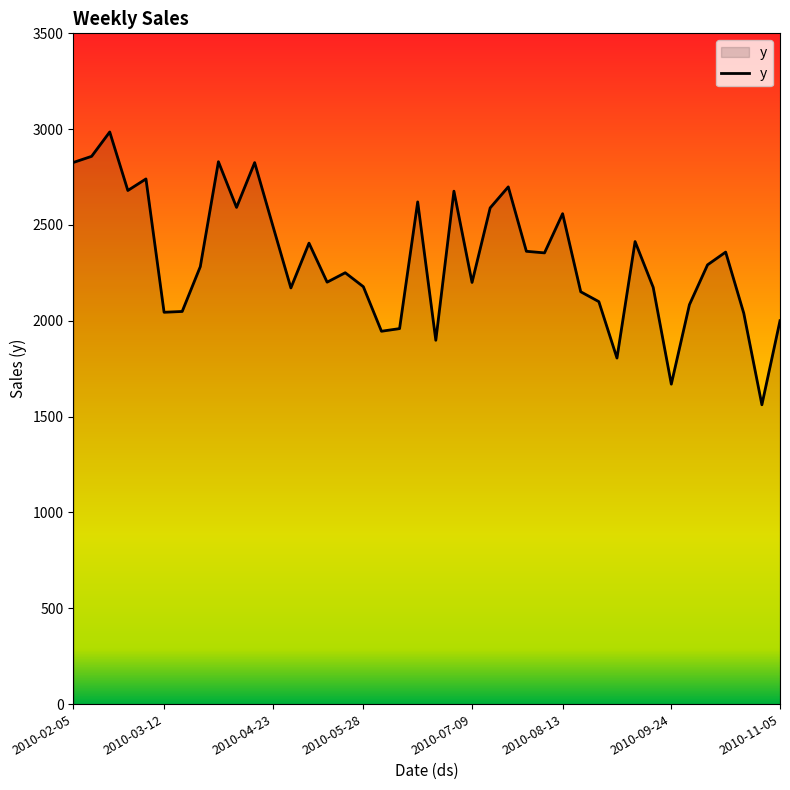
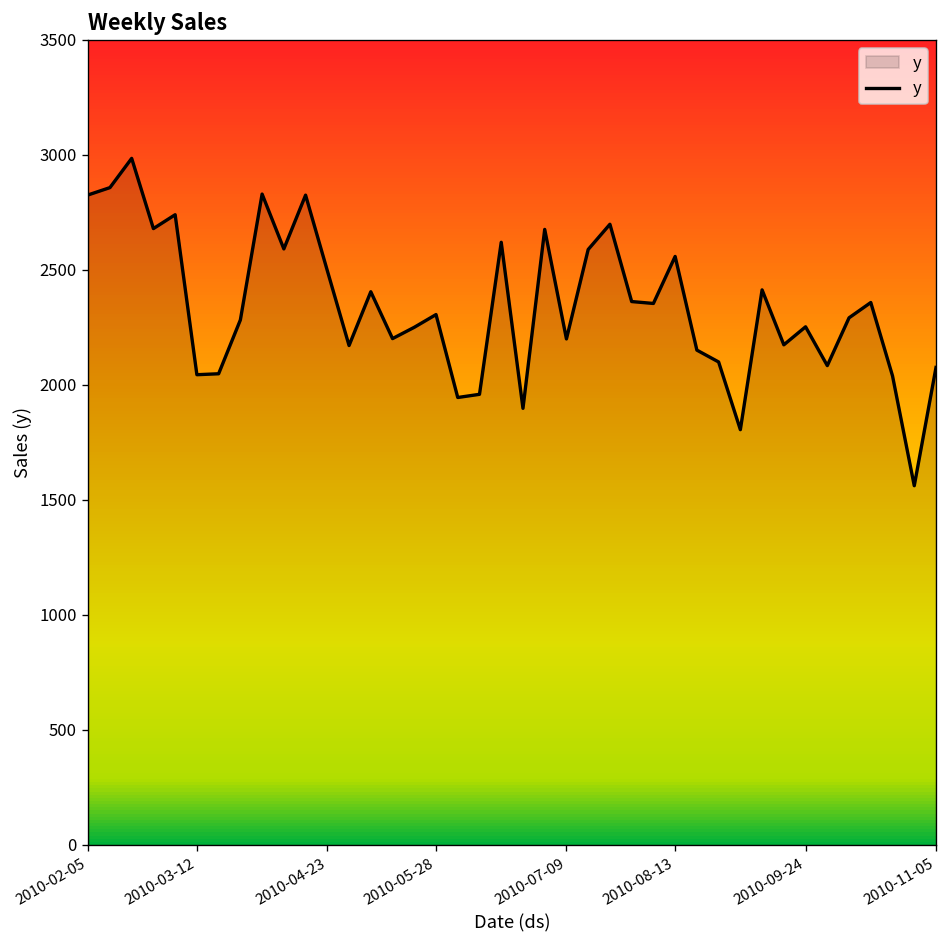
2010-05-28: 2180 -> 2310
2010-09-24: 1670 -> 2250
2010-11-05: 2000 -> 2080
